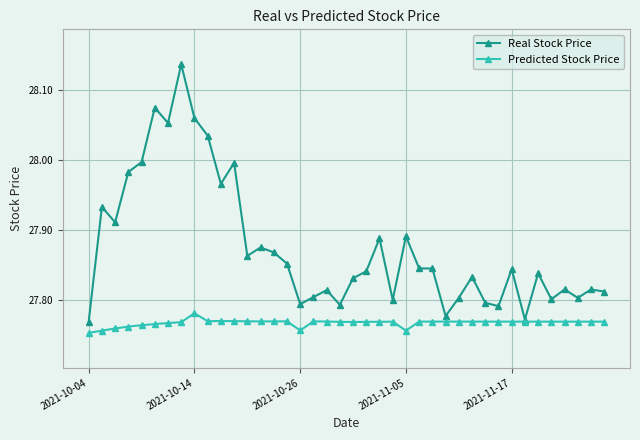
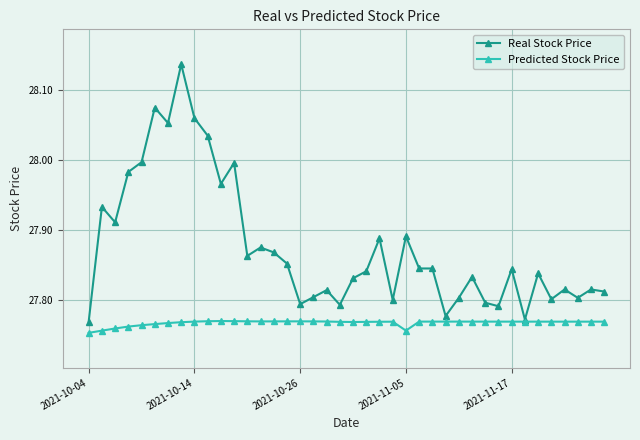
Predicted Stock Price, 2021-10-14: 27.78 -> 27.77
Predicted Stock Price, 2021-10-26: 27.76 -> 27.77
